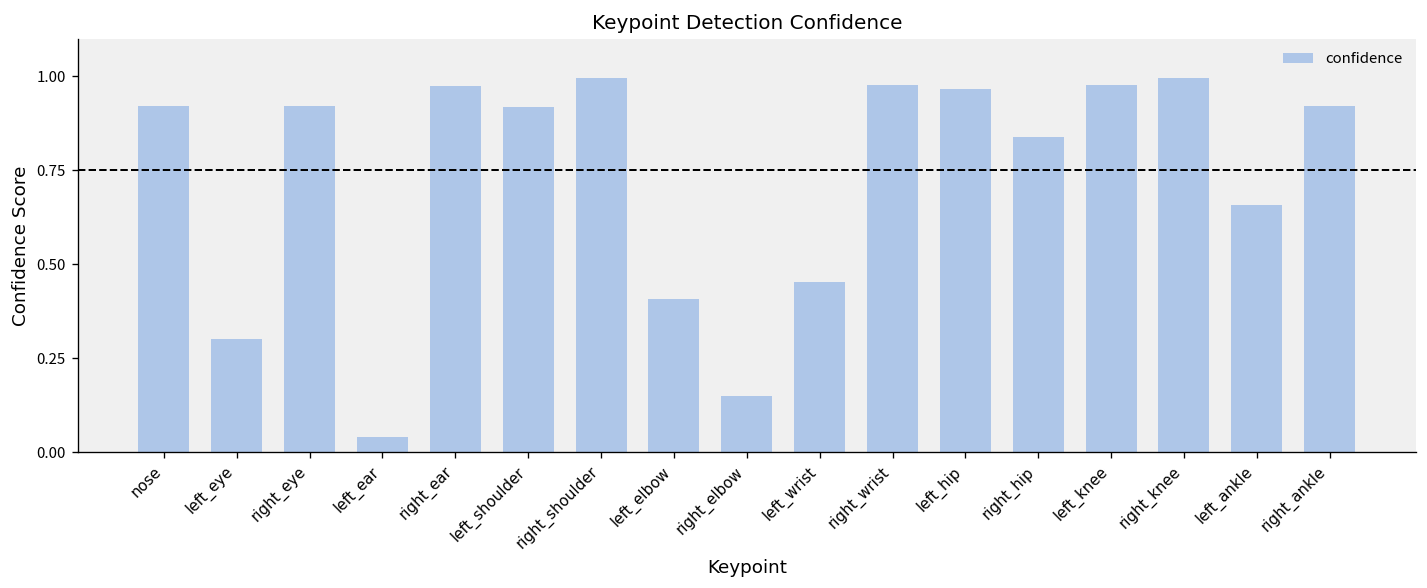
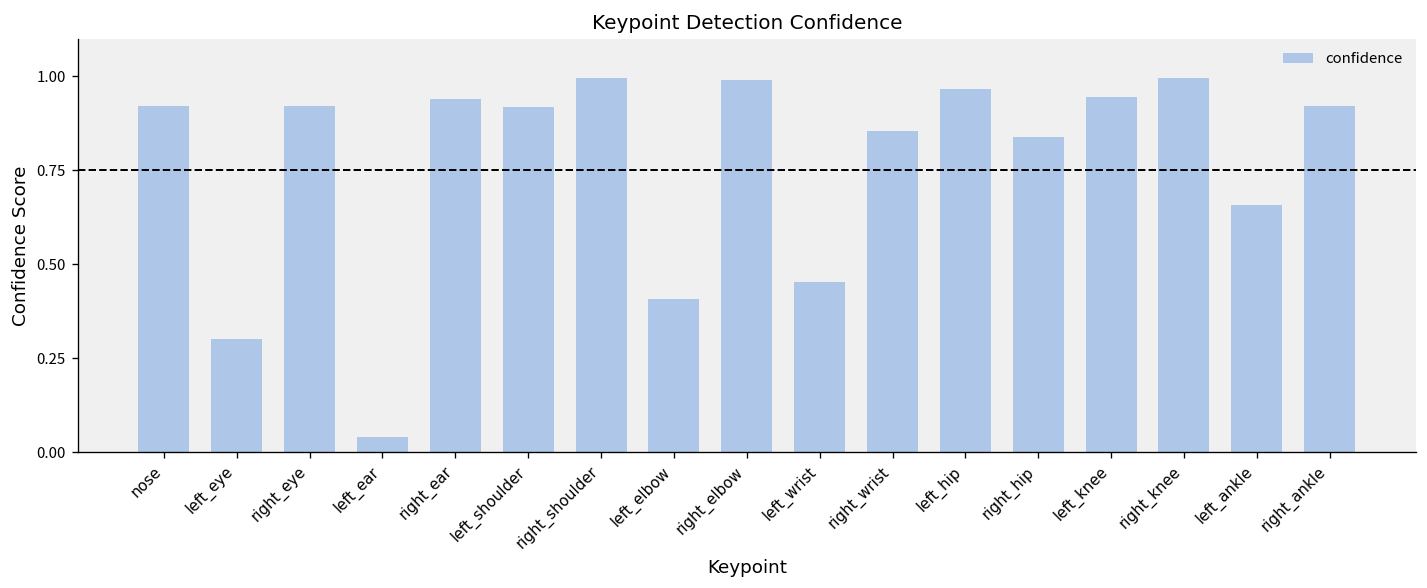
right_ear: 0.98 -> 0.94
right_elbow: 0.15 -> 0.99
right_wrist: 0.98 -> 0.86
left_knee: 0.98 -> 0.94
